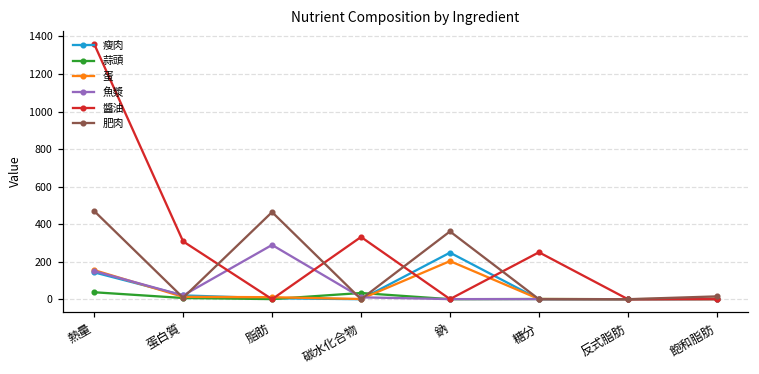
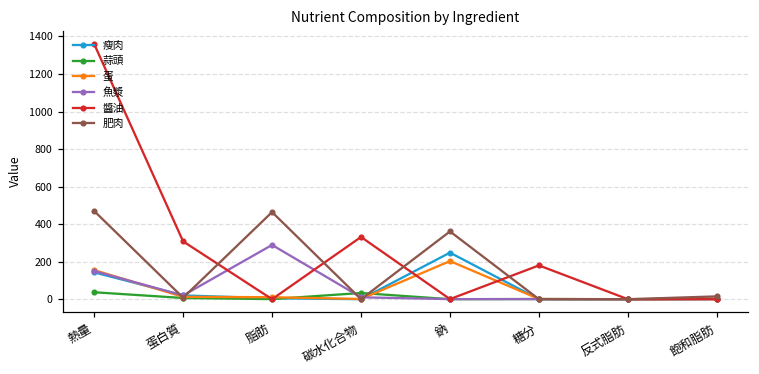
醬油, 糖分: 250 -> 180
